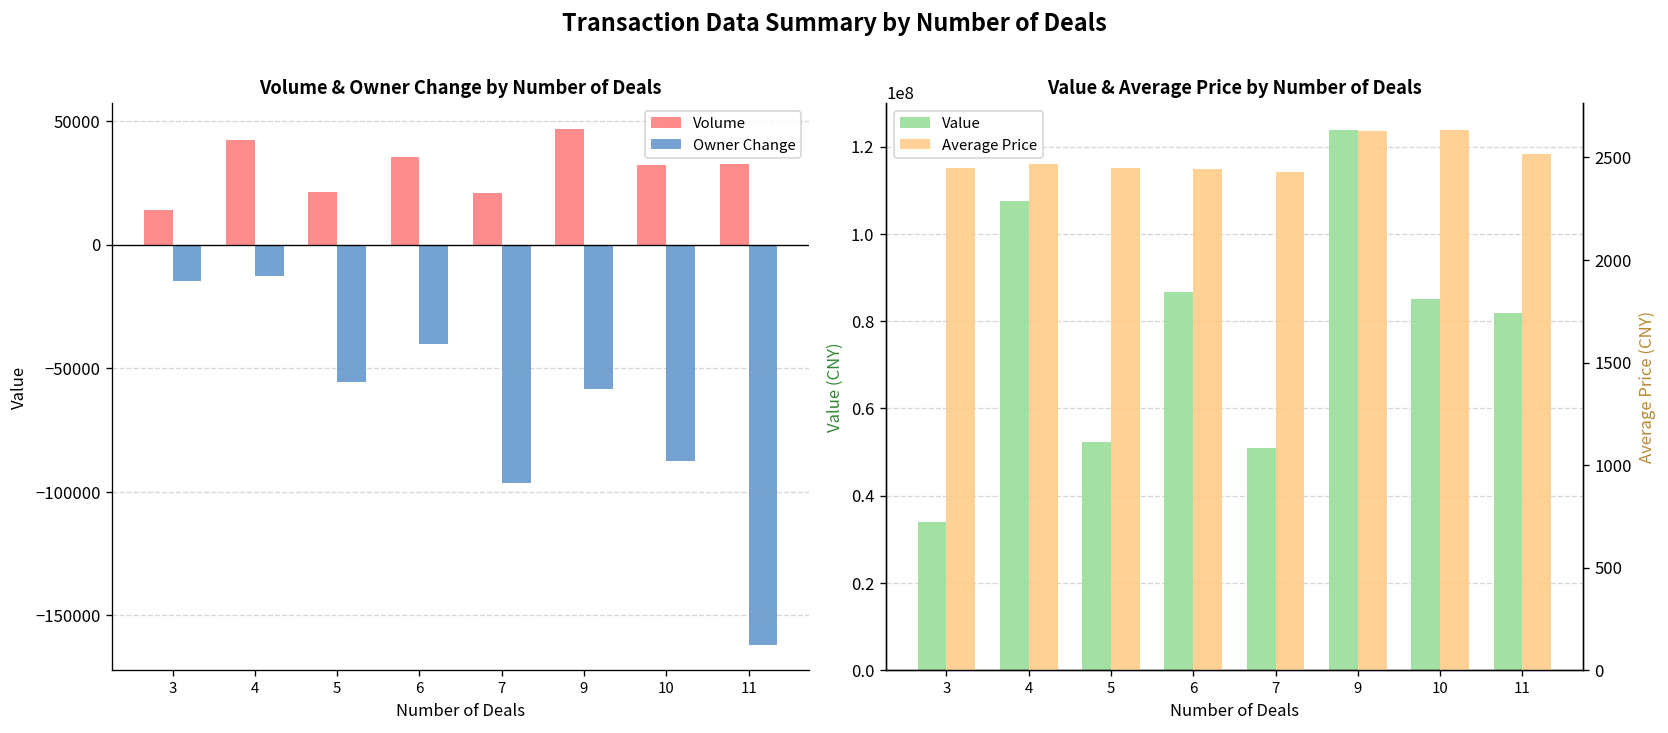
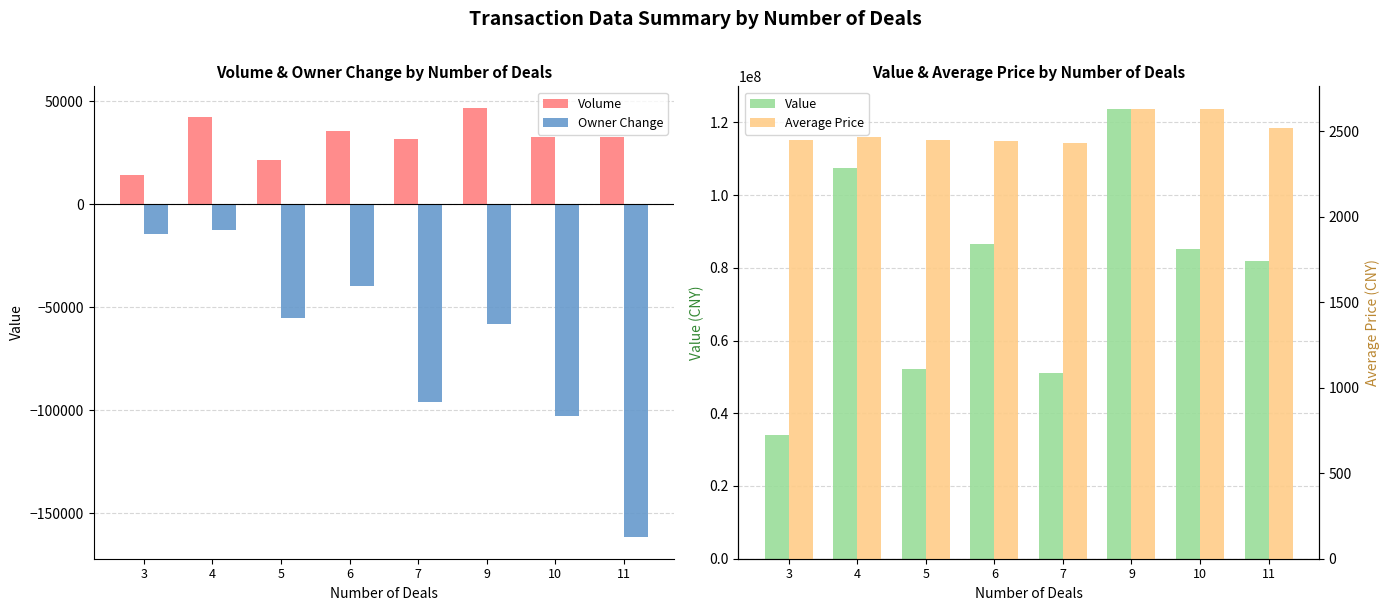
Volume & Owner Change by Number of Deals, Volume, 7: 21000 -> 31000
Volume & Owner Change by Number of Deals, Owner Change, 10: -88000 -> -103000
